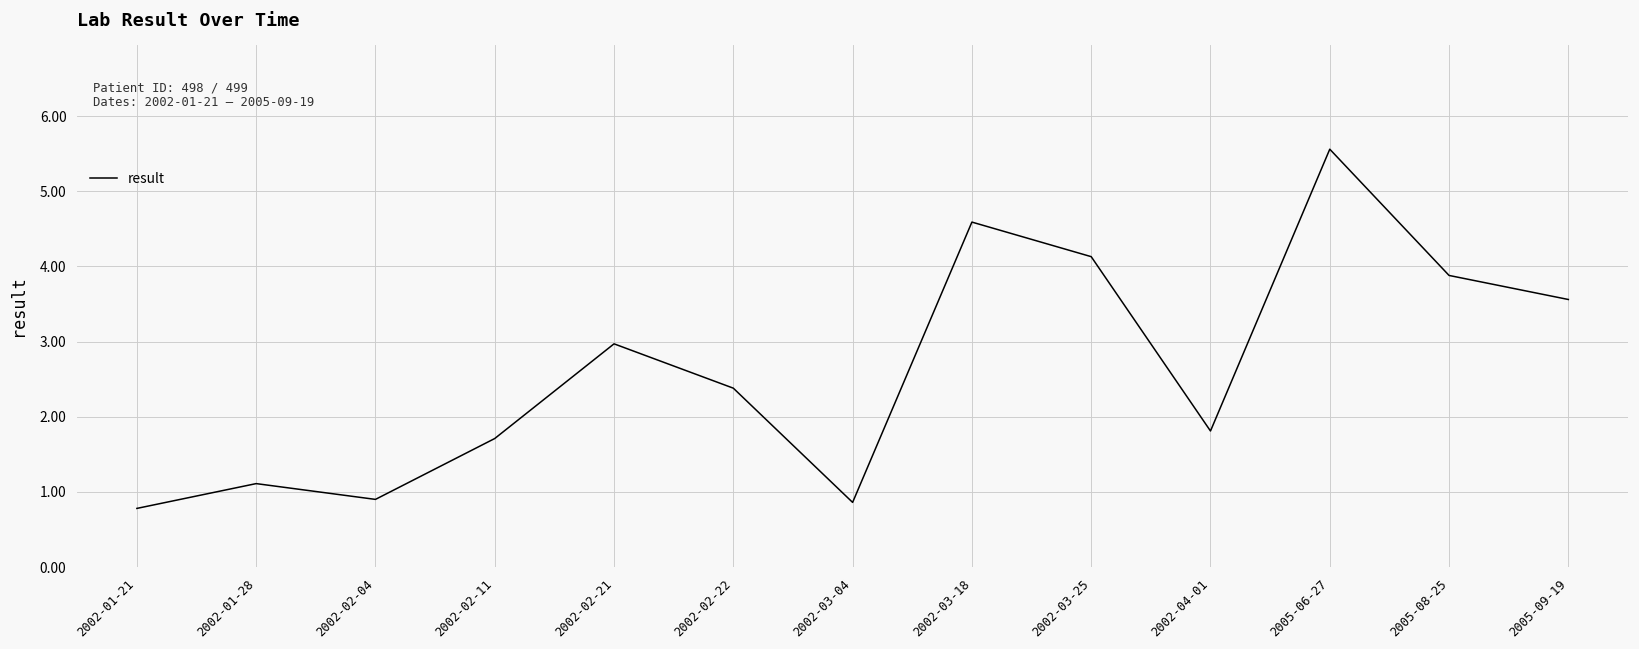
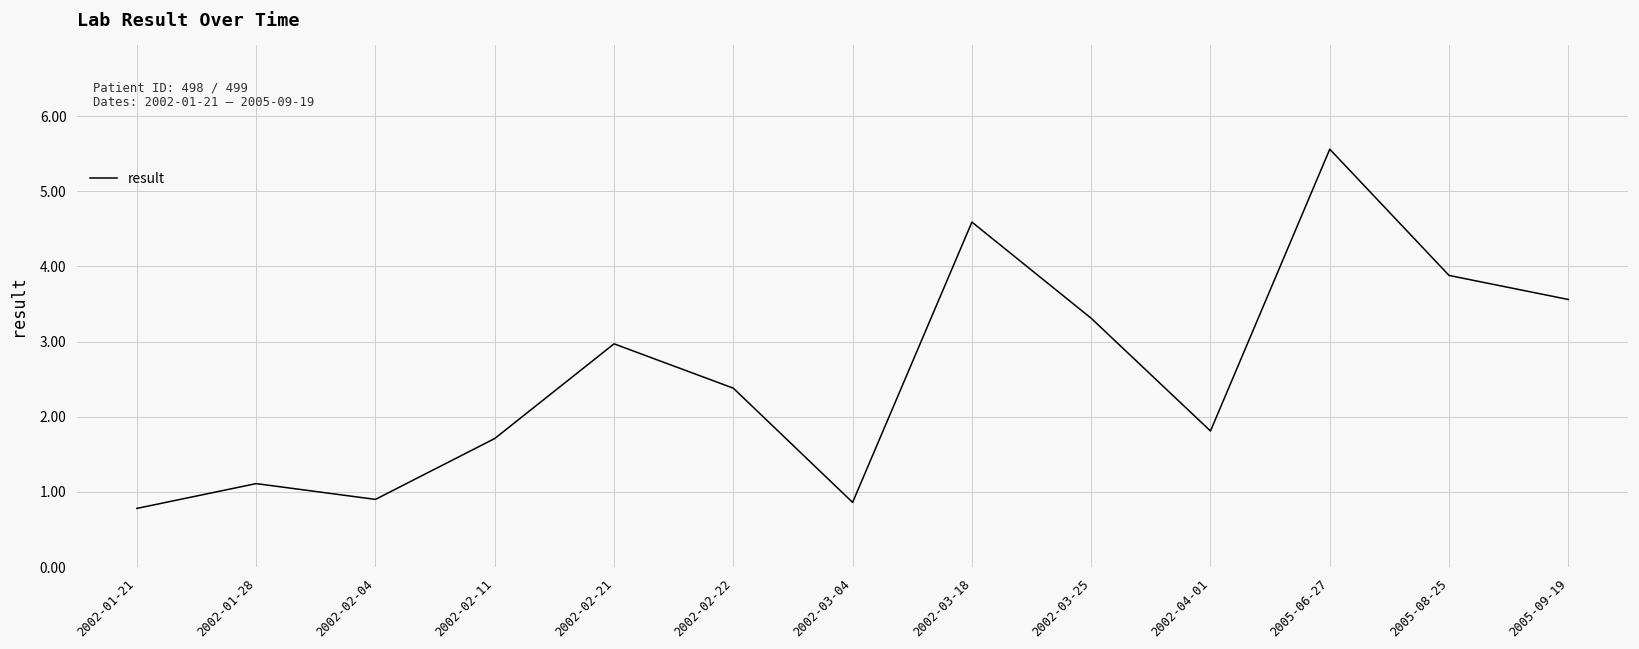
2002-03-25: 4.1 -> 3.3
